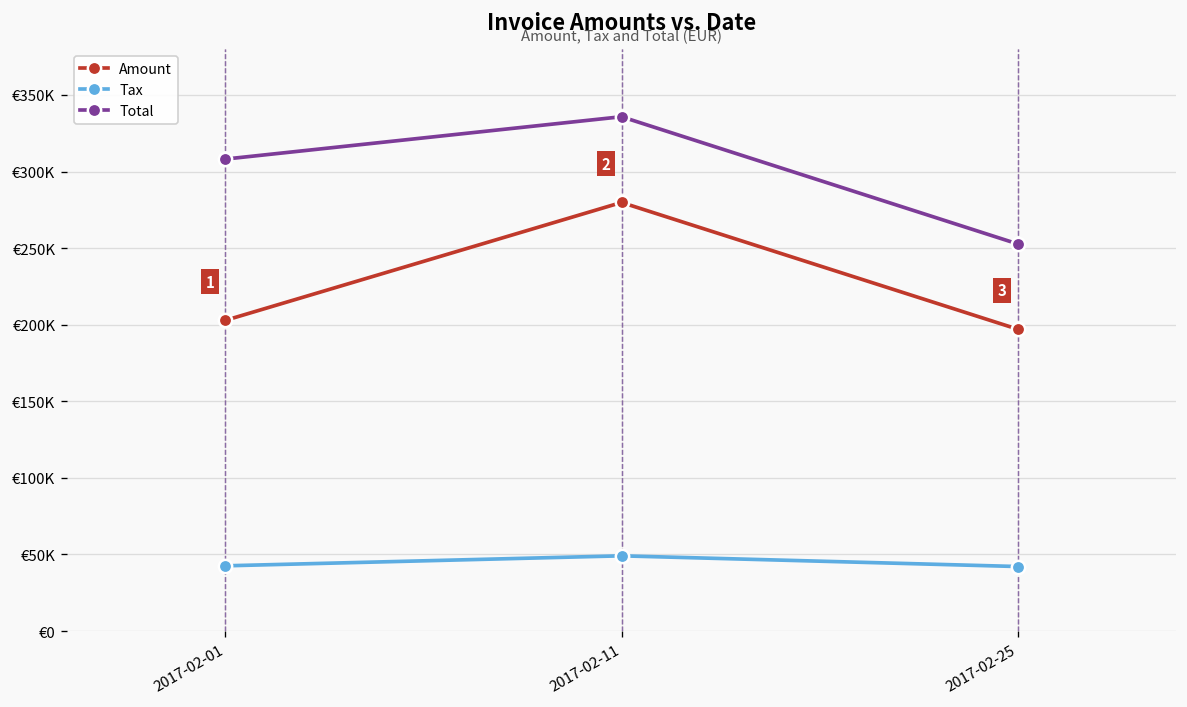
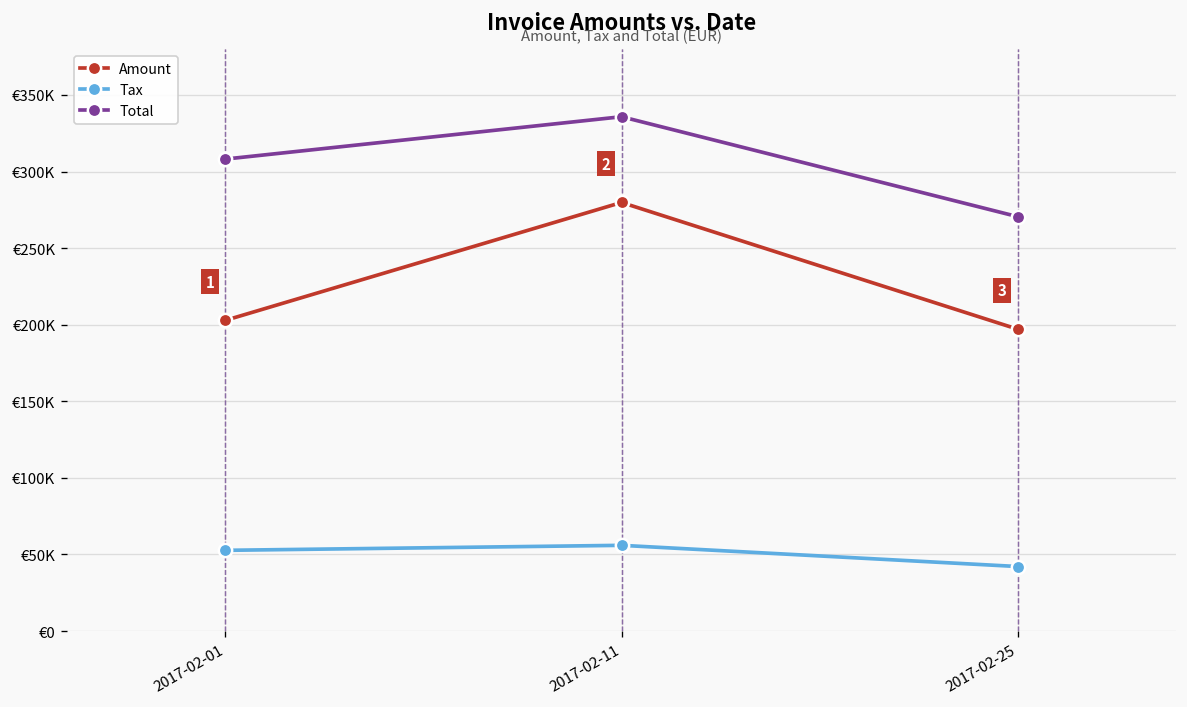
Tax, 2017-02-01: €43000 -> €53000
Tax, 2017-02-11: €49000 -> €56000
Total, 2017-02-25: €253000 -> €271000
